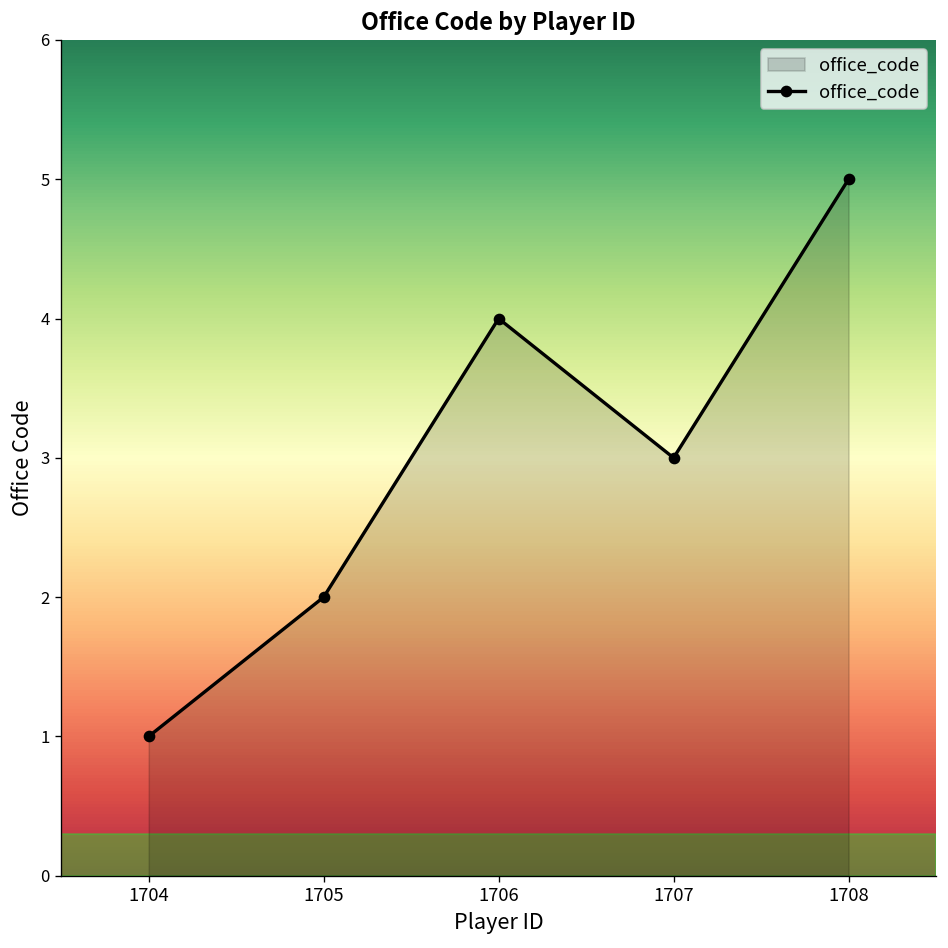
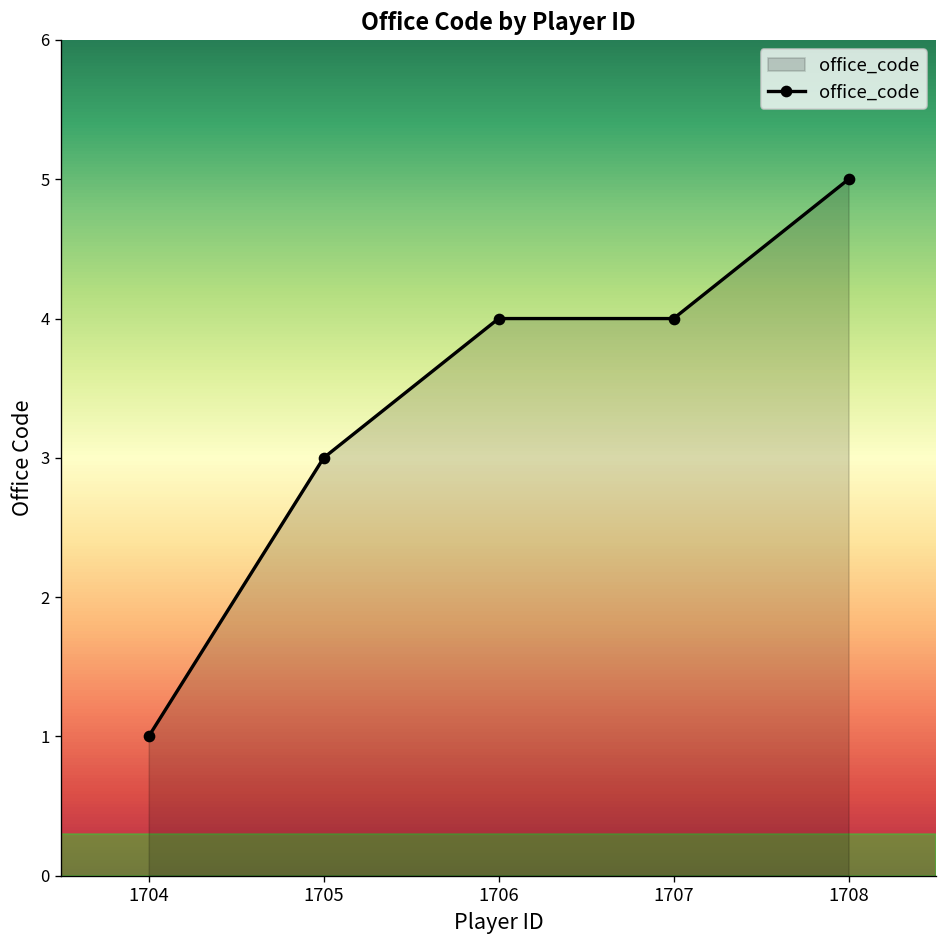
1705: 2 -> 3
1707: 3 -> 4
